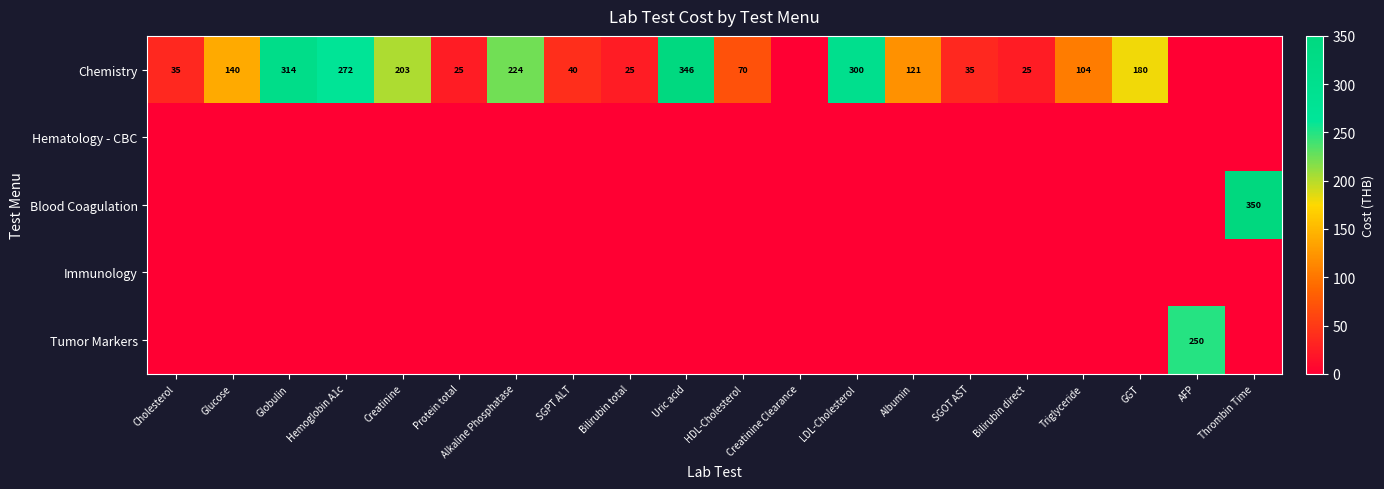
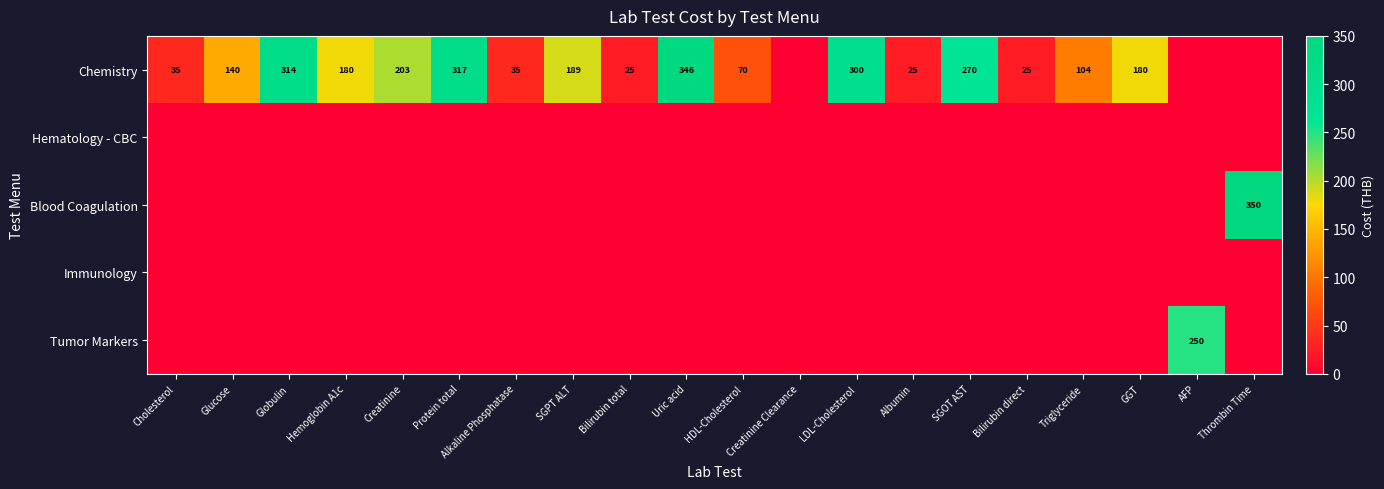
Chemistry, Hemoglobin A1c: 272 -> 180
Chemistry, Protein total: 25 -> 317
Chemistry, Alkaline Phosphatase: 224 -> 35
Chemistry, SGPT ALT: 40 -> 189
Chemistry, Albumin: 121 -> 25
Chemistry, SGOT AST: 35 -> 270
